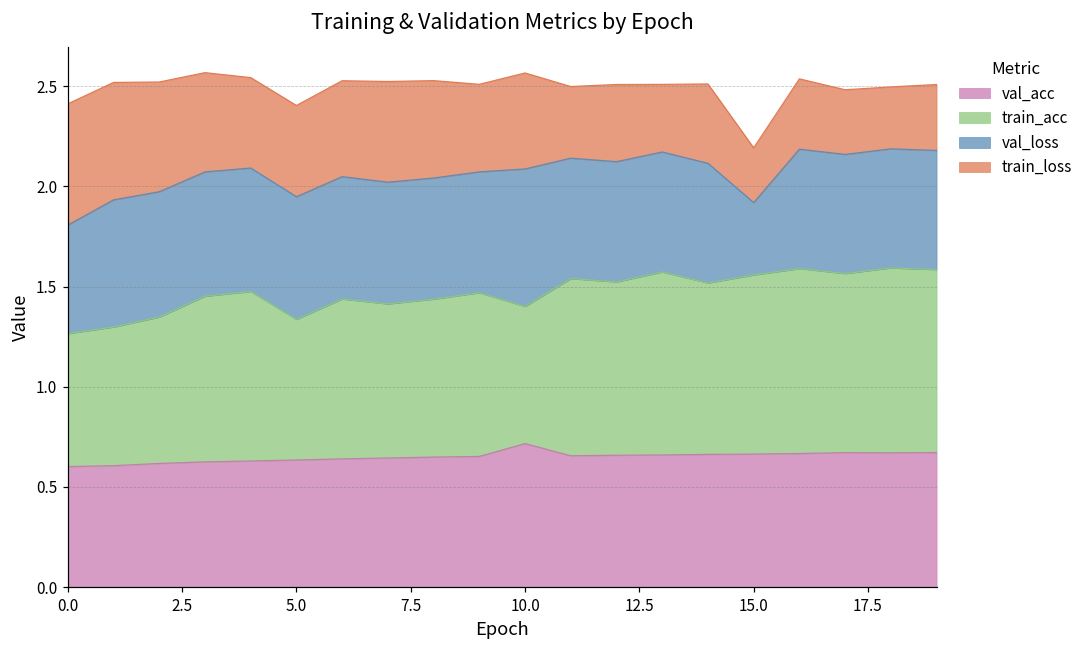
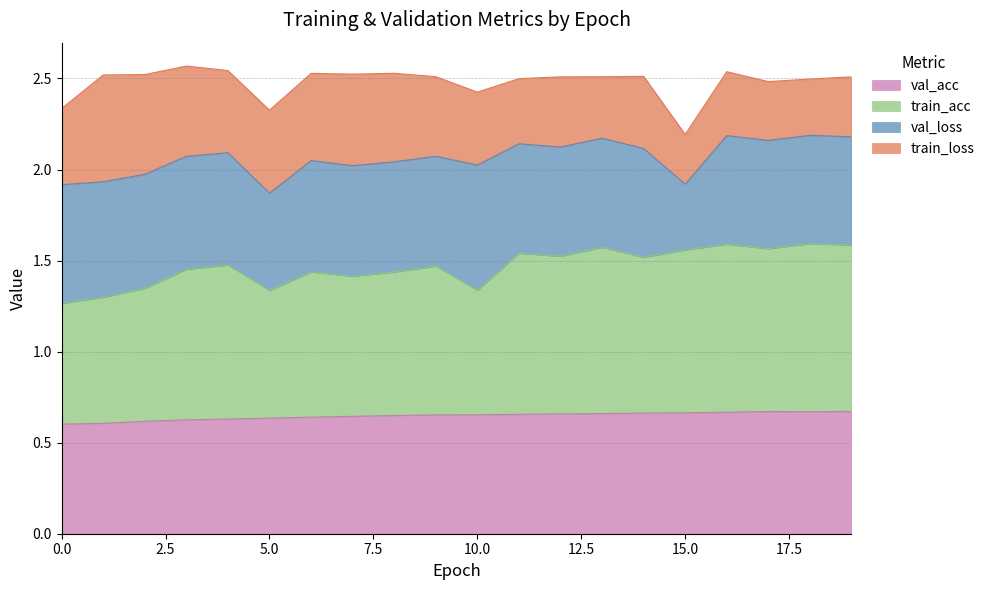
val_loss, 0.0: 0.54 -> 0.65
train_loss, 0.0: 0.61 -> 0.42
val_loss, 5.0: 0.61 -> 0.53
val_acc, 10.0: 0.72 -> 0.65
train_loss, 10.0: 0.48 -> 0.40
